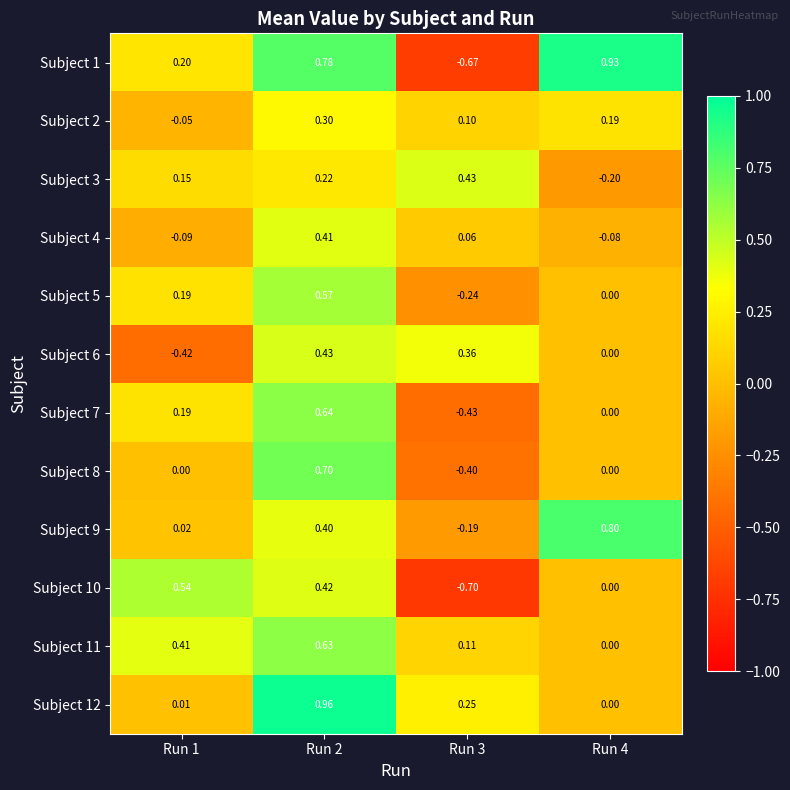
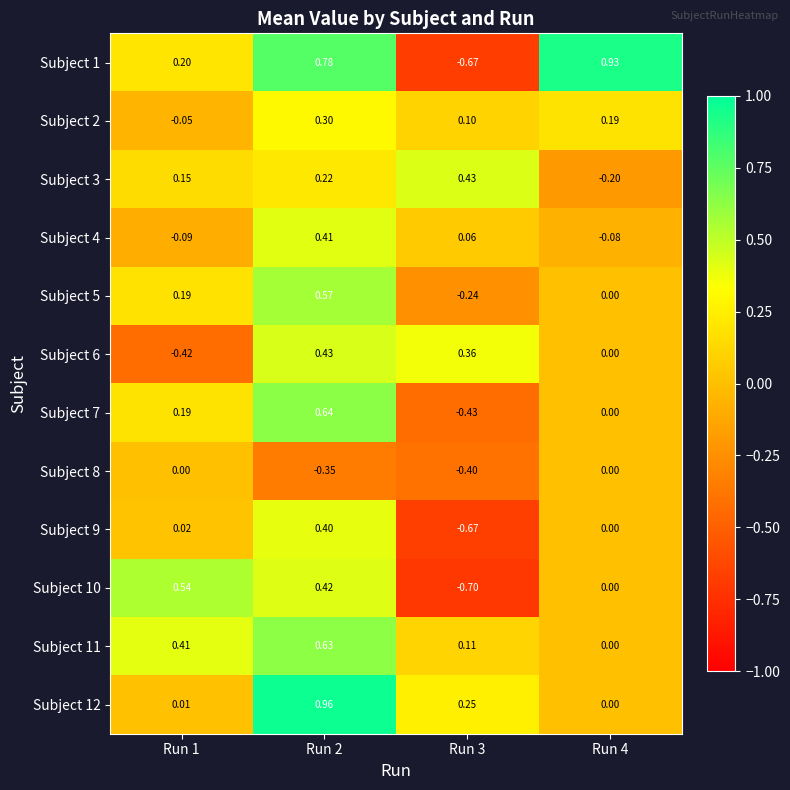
Subject 8, Run 2: 0.70 -> -0.35
Subject 9, Run 3: -0.19 -> -0.67
Subject 9, Run 4: 0.80 -> 0.00
